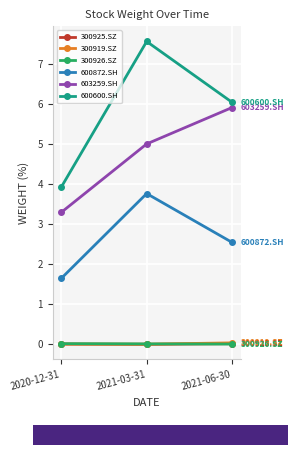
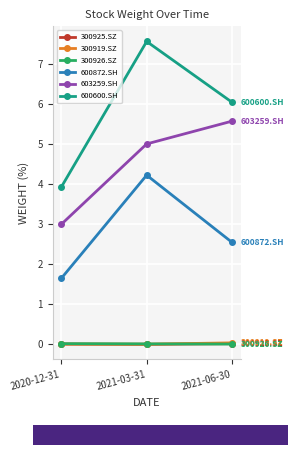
603259.SH, 2020-12-31: 3.3 -> 3.0
600872.SH, 2021-03-31: 3.8 -> 4.2
603259.SH, 2021-06-30: 5.9 -> 5.6
